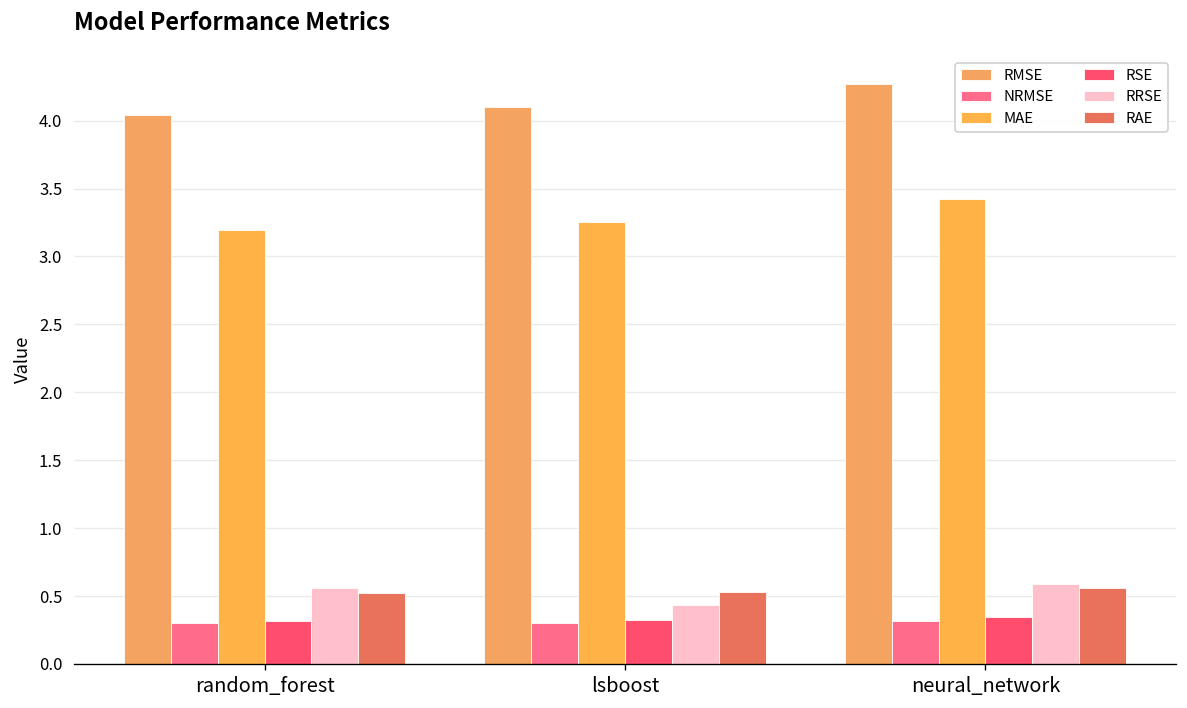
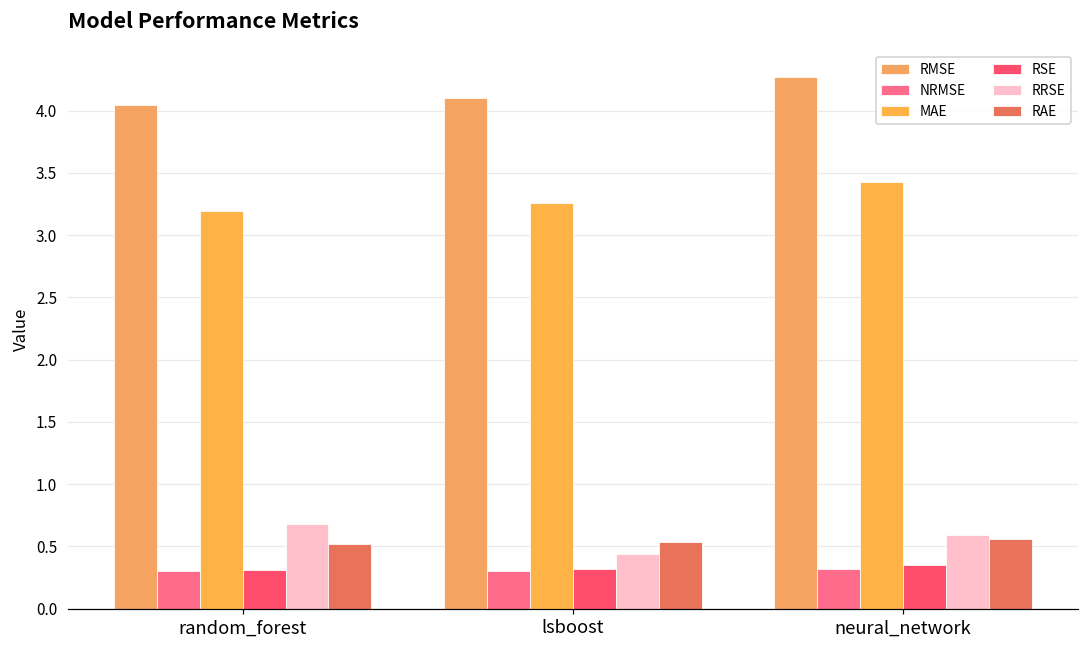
RRSE, random_forest: 0.56 -> 0.68
